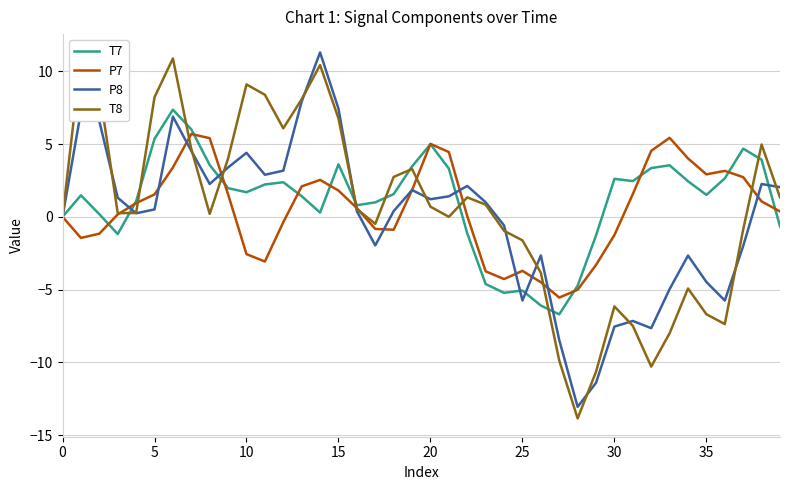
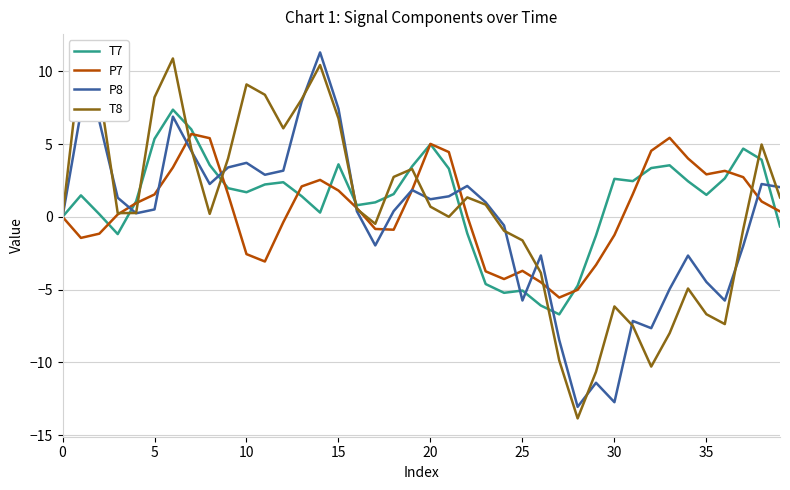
P8, 10: 4.4 -> 3.7
P8, 30: -7.5 -> -12.7
